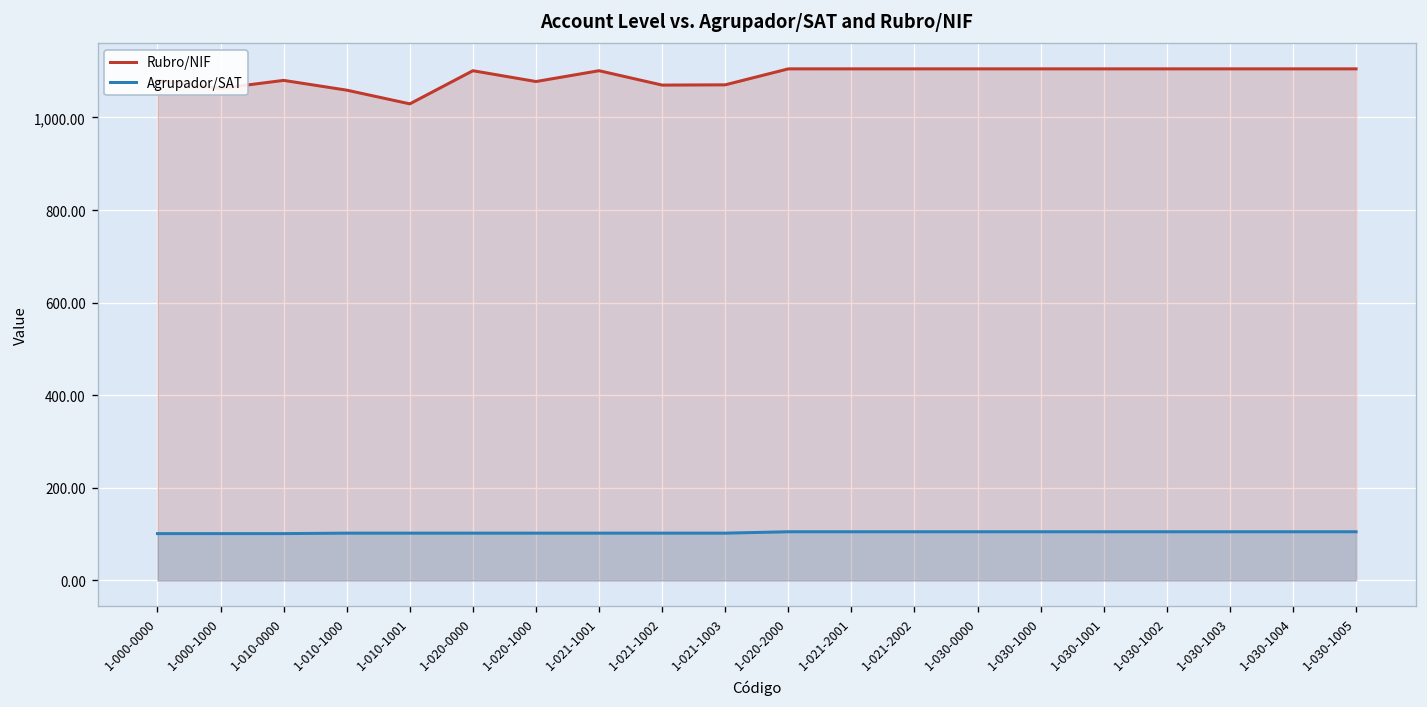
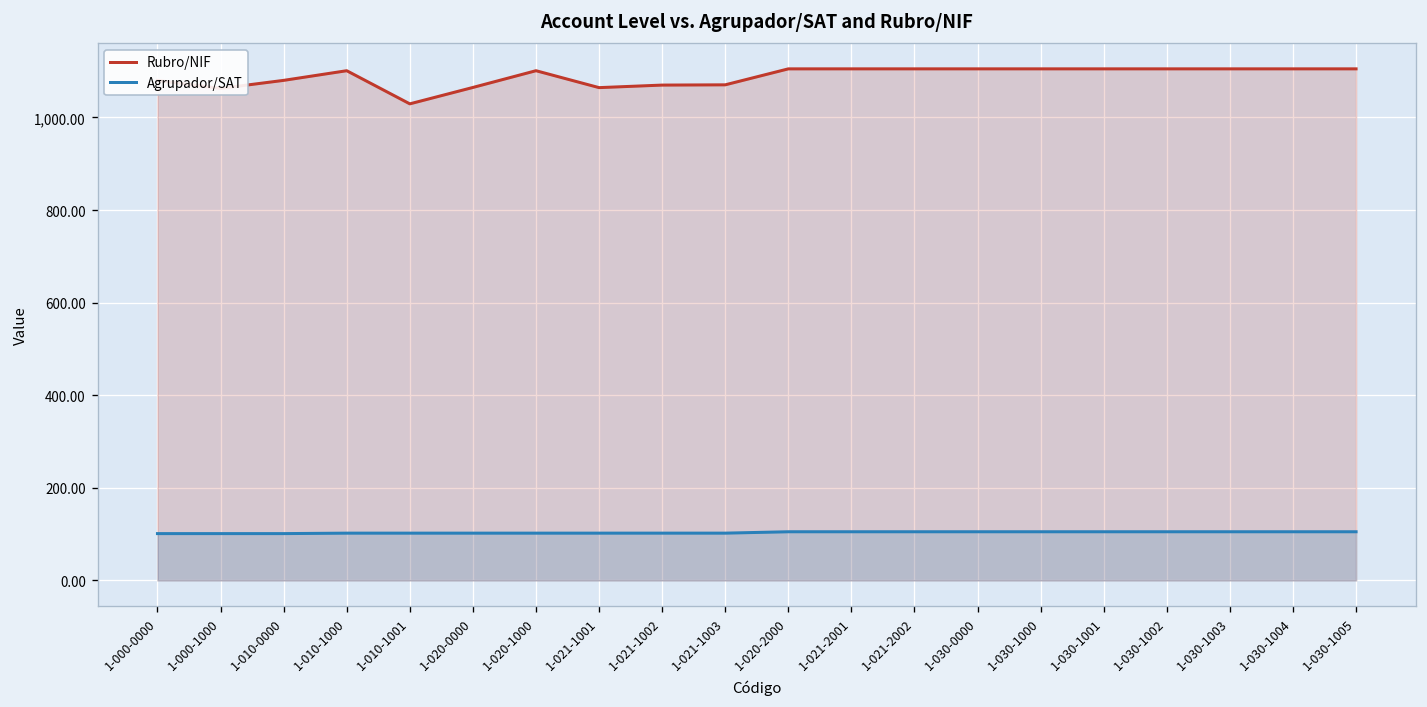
Rubro/NIF, 1-010-1000: 1,060 -> 1,100
Rubro/NIF, 1-020-0000: 1,100 -> 1,060
Rubro/NIF, 1-020-1000: 1,080 -> 1,100
Rubro/NIF, 1-021-1001: 1,100 -> 1,060
